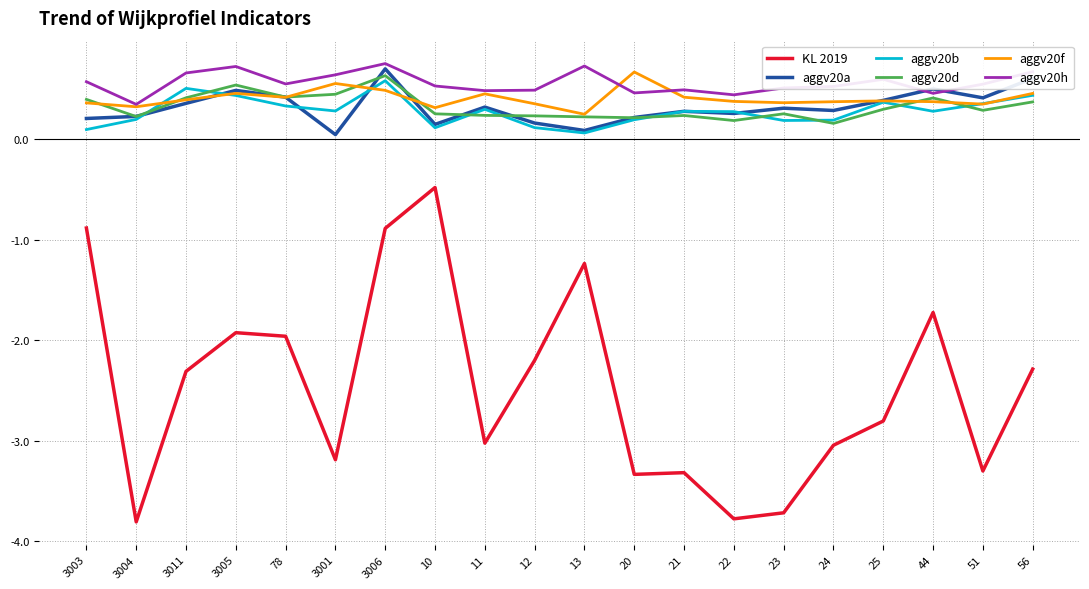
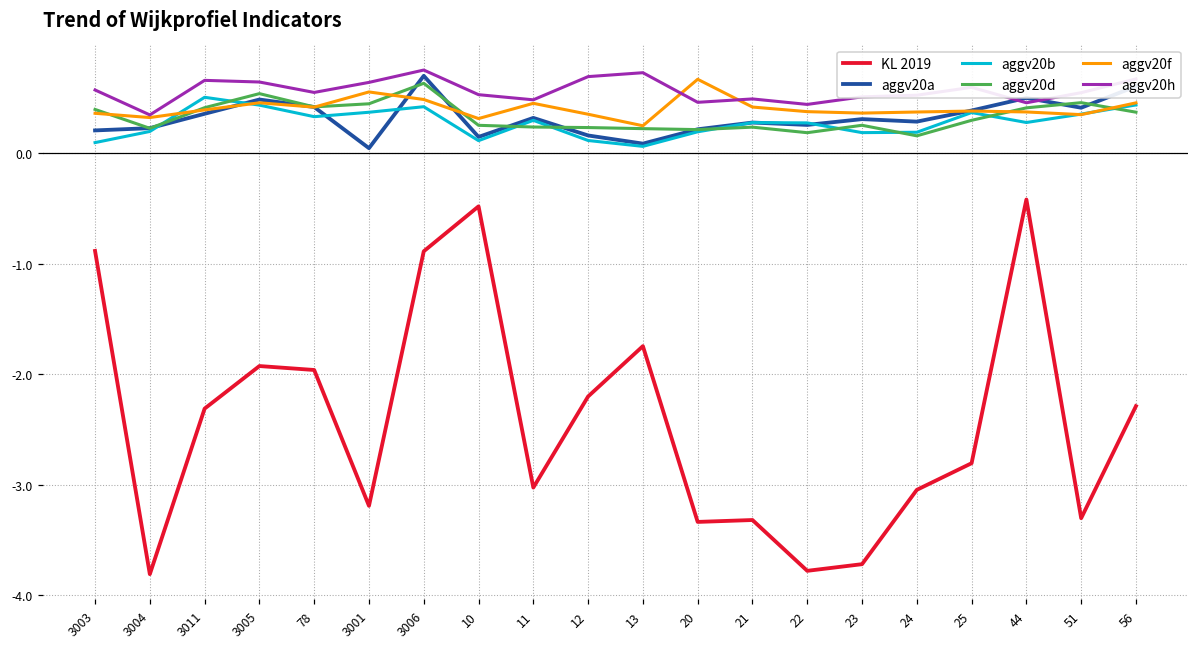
aggv20h, 3005: 0.73 -> 0.65
aggv20b, 3001: 0.28 -> 0.37
aggv20b, 3006: 0.58 -> 0.42
aggv20h, 12: 0.49 -> 0.70
KL 2019, 13: -1.24 -> -1.74
KL 2019, 44: -1.72 -> -0.42
aggv20d, 51: 0.29 -> 0.46
